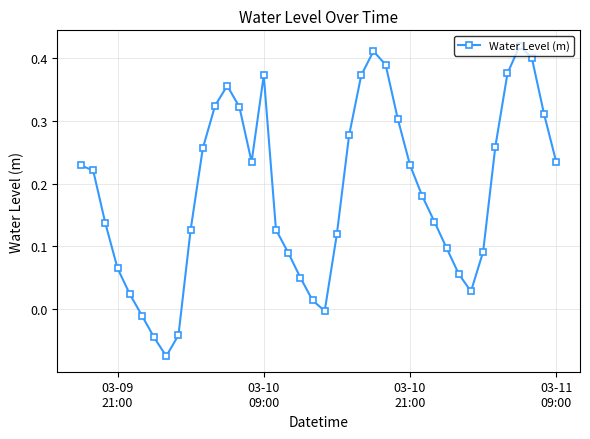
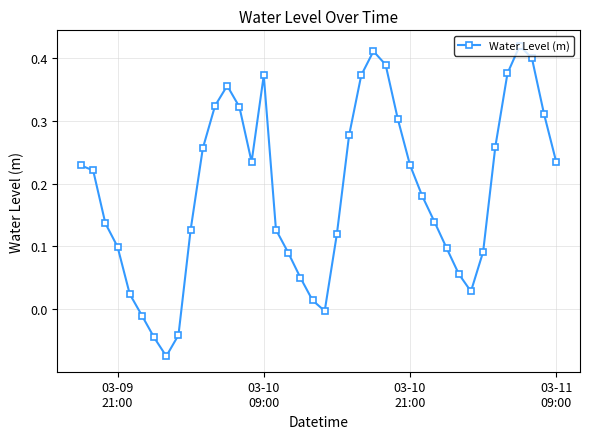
03-09 21:00: 0.07 -> 0.10
